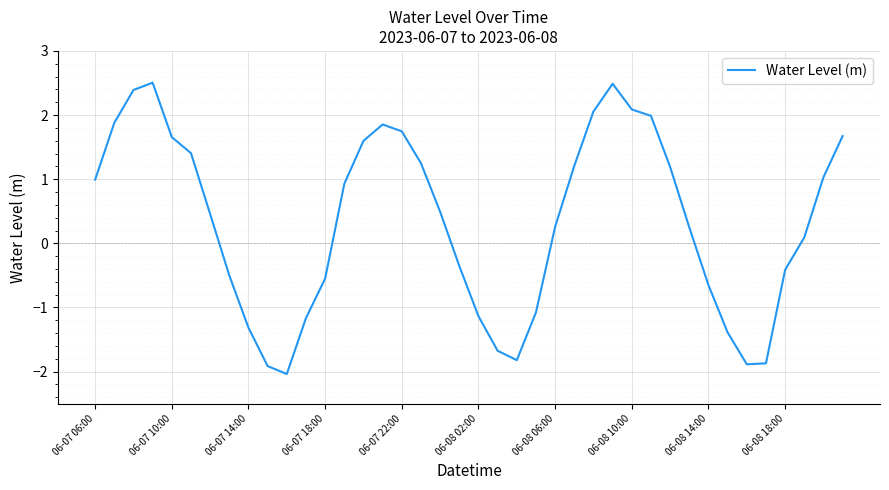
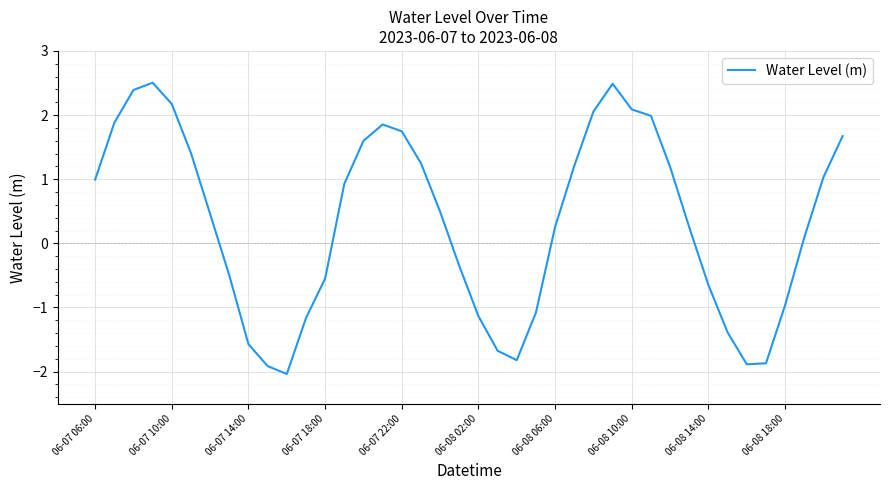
06-07 10:00: 1.7 -> 2.2
06-07 14:00: -1.3 -> -1.6
06-08 18:00: -0.4 -> -1.0
